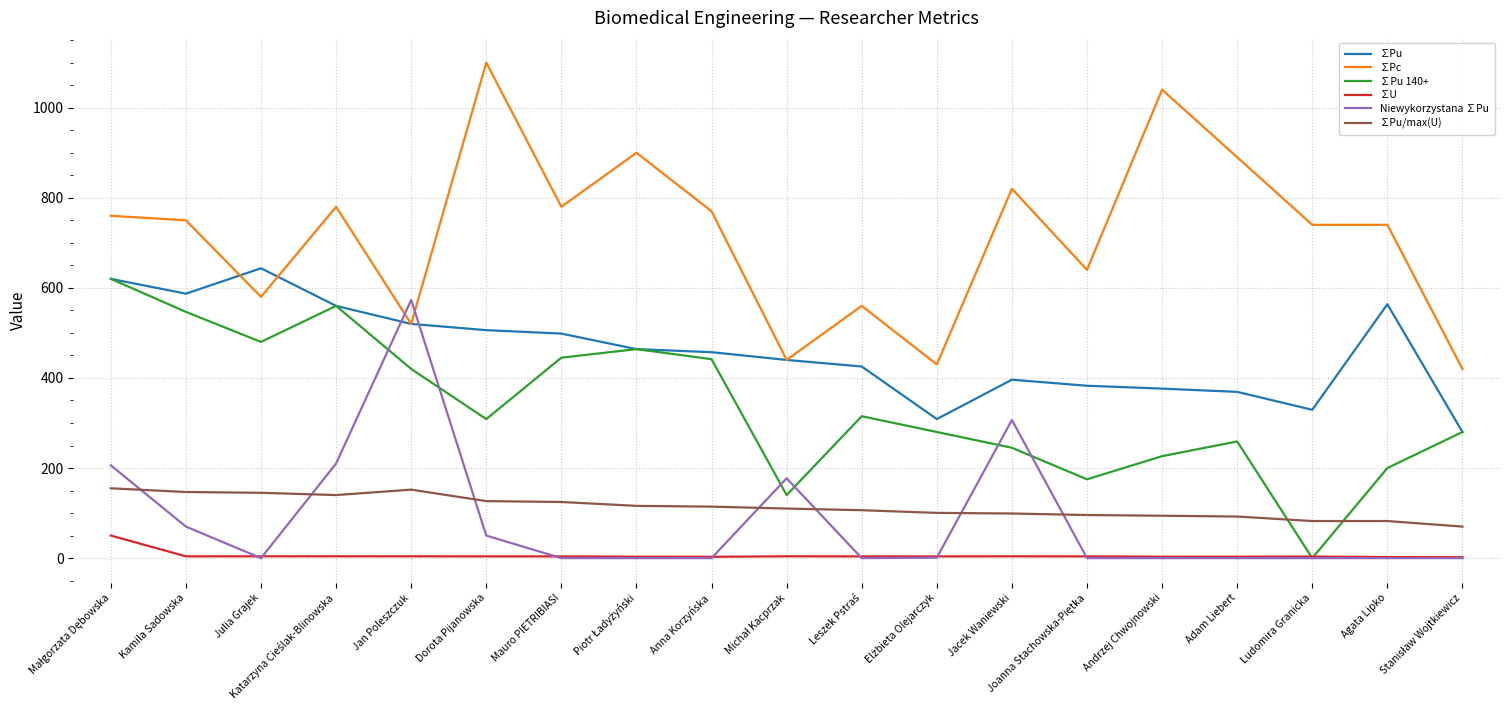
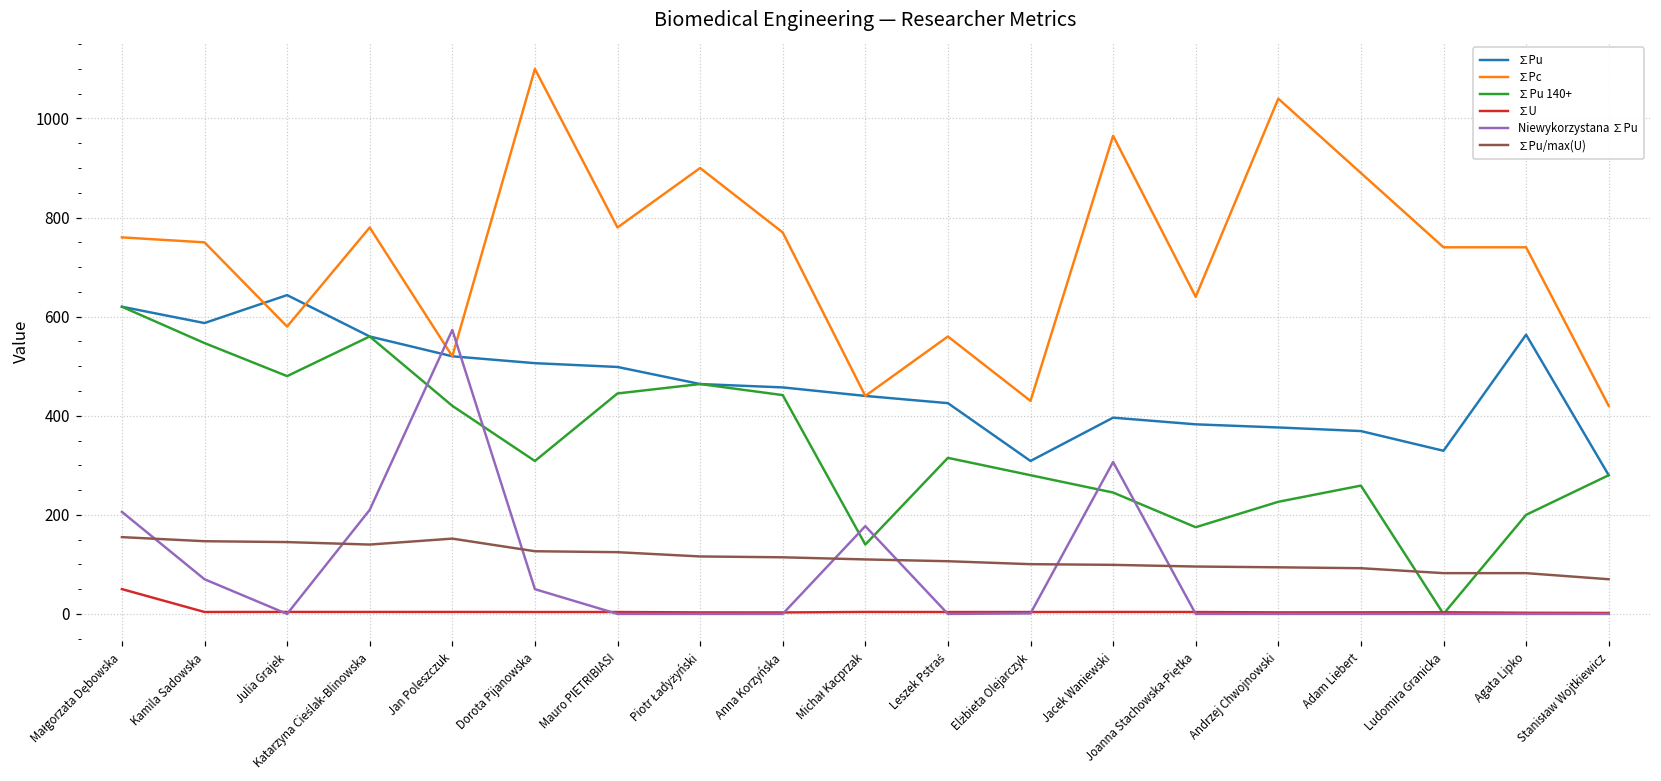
∑Pc, Jacek Waniewski: 820 -> 970
